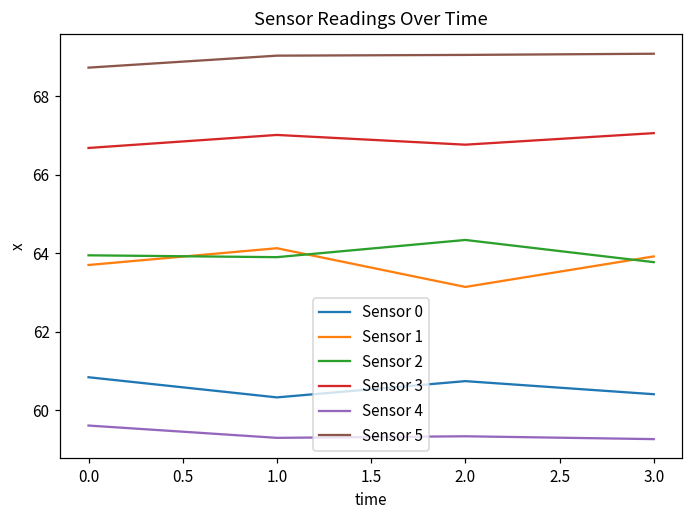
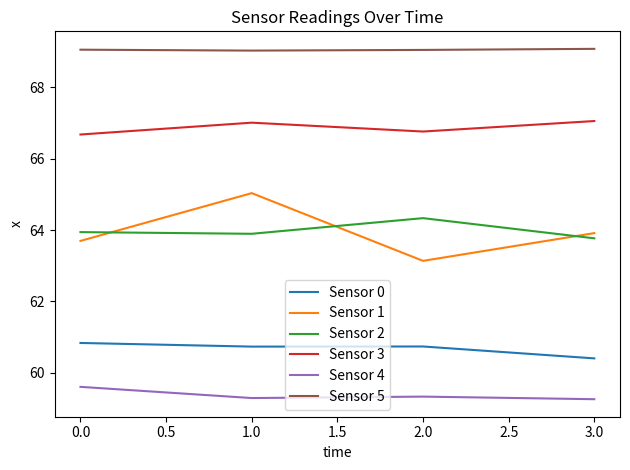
Sensor 5, 0.0: 68.7 -> 69.1
Sensor 0, 1.0: 60.3 -> 60.7
Sensor 1, 1.0: 64.1 -> 65.0
